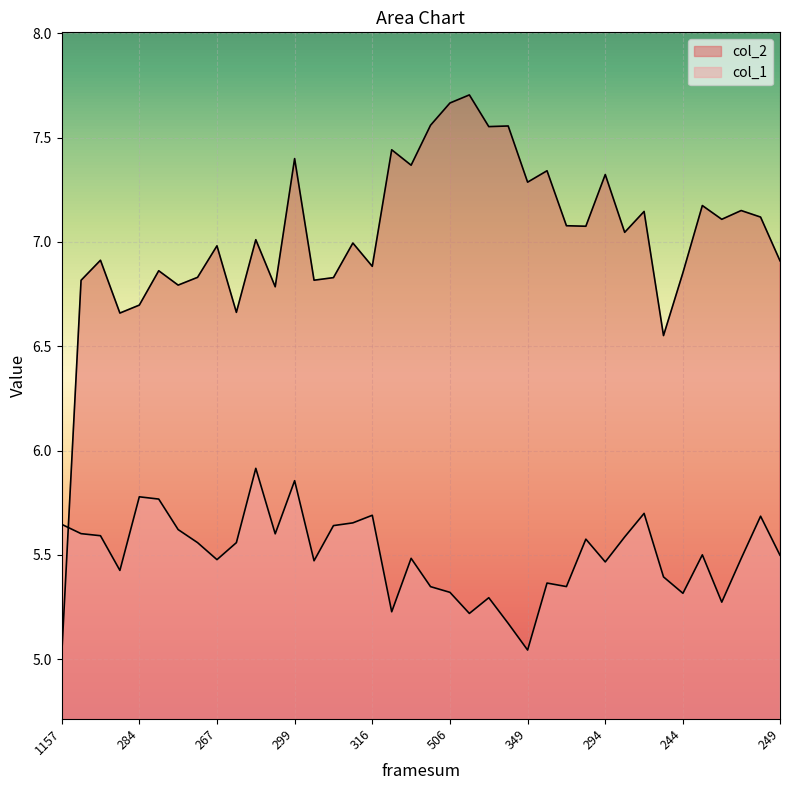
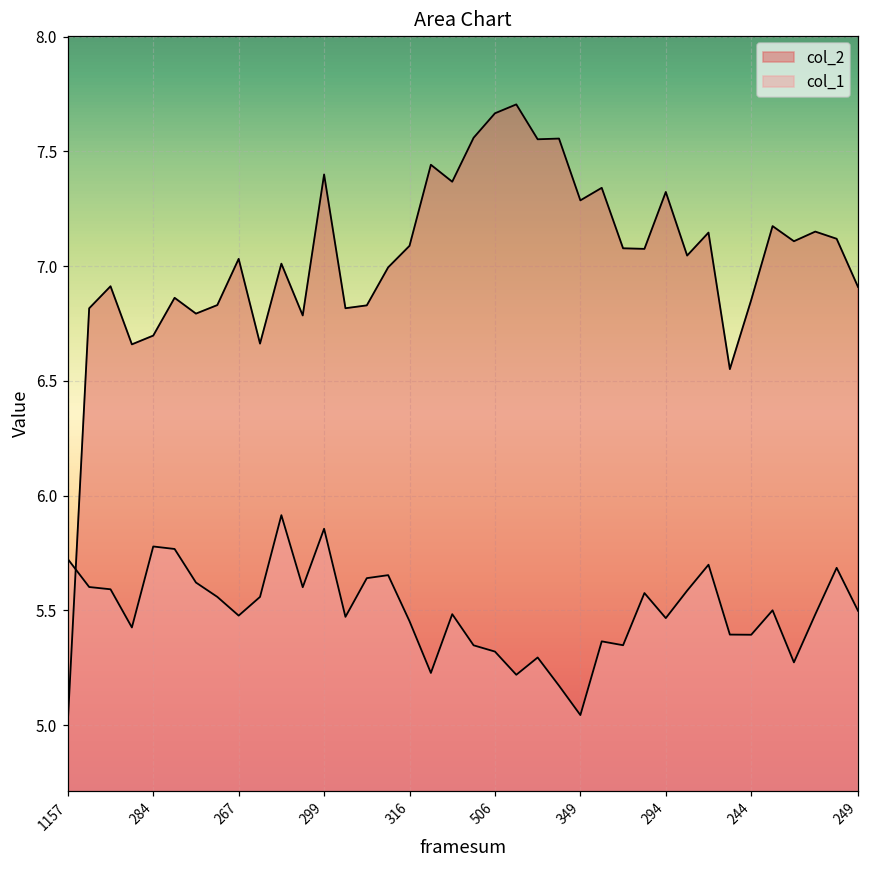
col_1, 1157: 5.65 -> 5.72
col_2, 267: 6.98 -> 7.03
col_2, 316: 6.88 -> 7.09
col_1, 316: 5.69 -> 5.45
col_1, 244: 5.32 -> 5.39
